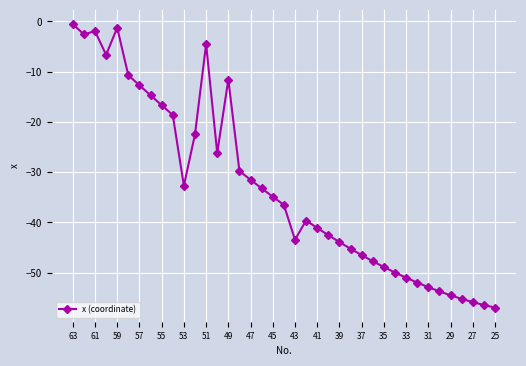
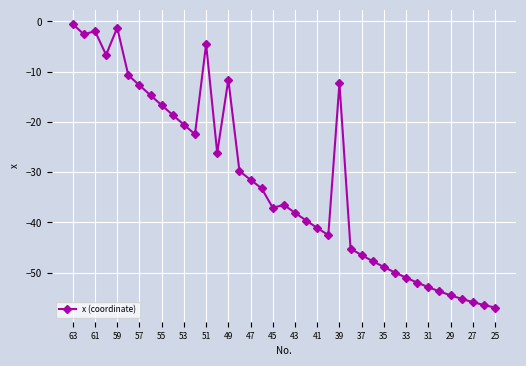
53: -33 -> -21
45: -35 -> -37
43: -43 -> -38
39: -44 -> -12
